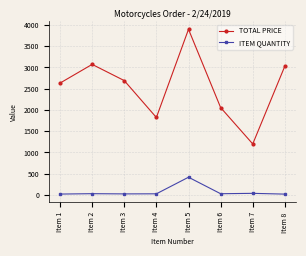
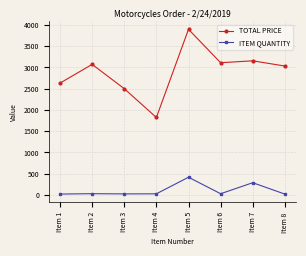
TOTAL PRICE, Item 3: 2700 -> 2500
TOTAL PRICE, Item 6: 2100 -> 3100
TOTAL PRICE, Item 7: 1200 -> 3200
ITEM QUANTITY, Item 7: 0 -> 300
